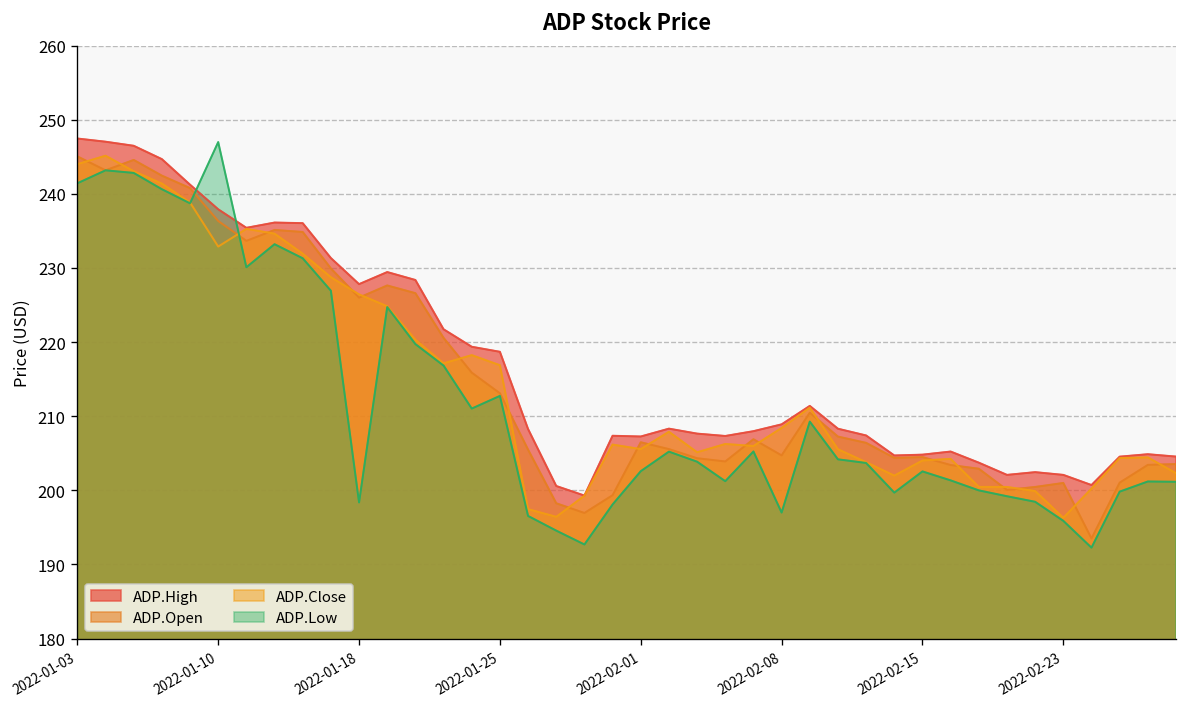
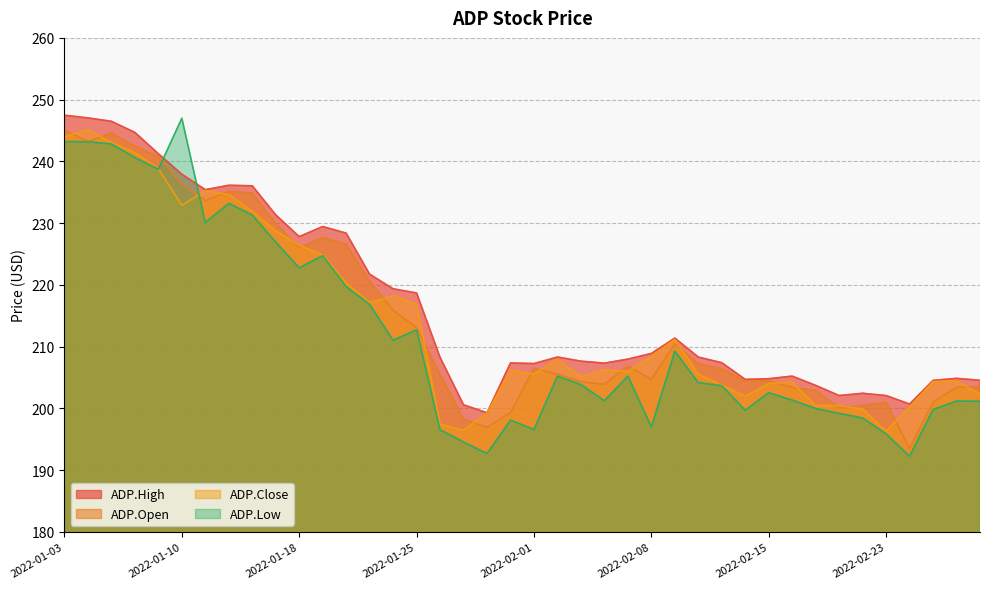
ADP.Low, 2022-01-03: 241 -> 243
ADP.Low, 2022-01-18: 198 -> 223
ADP.Low, 2022-02-01: 203 -> 197
